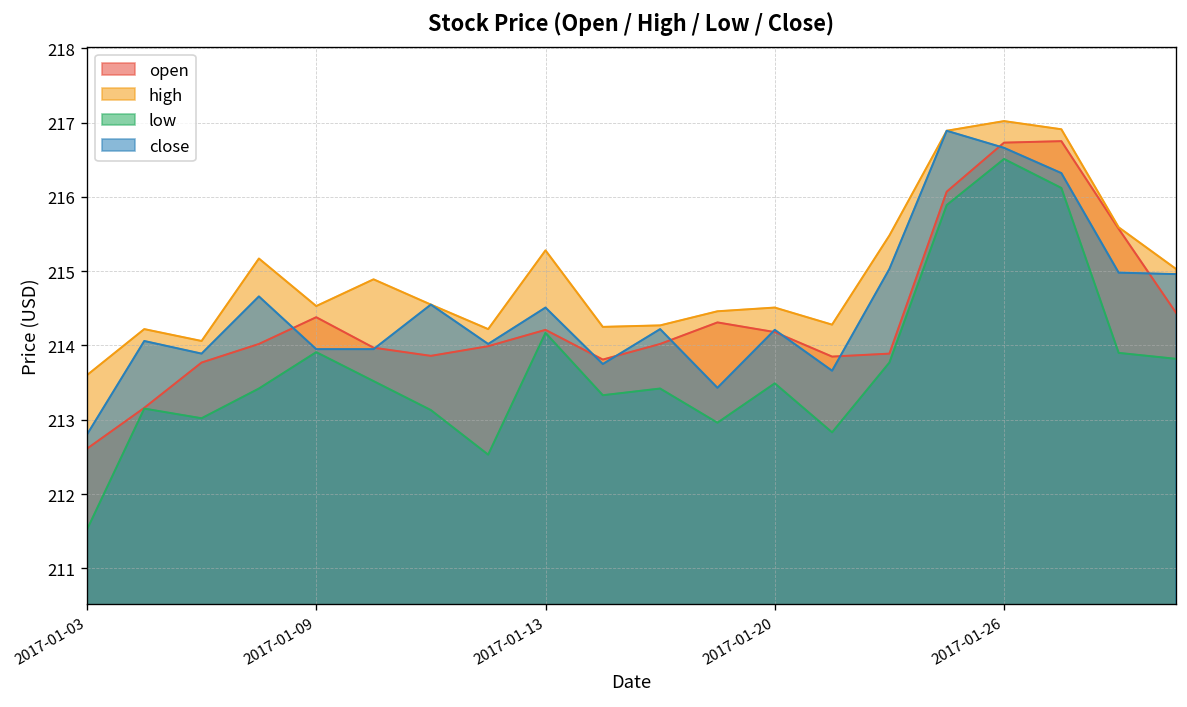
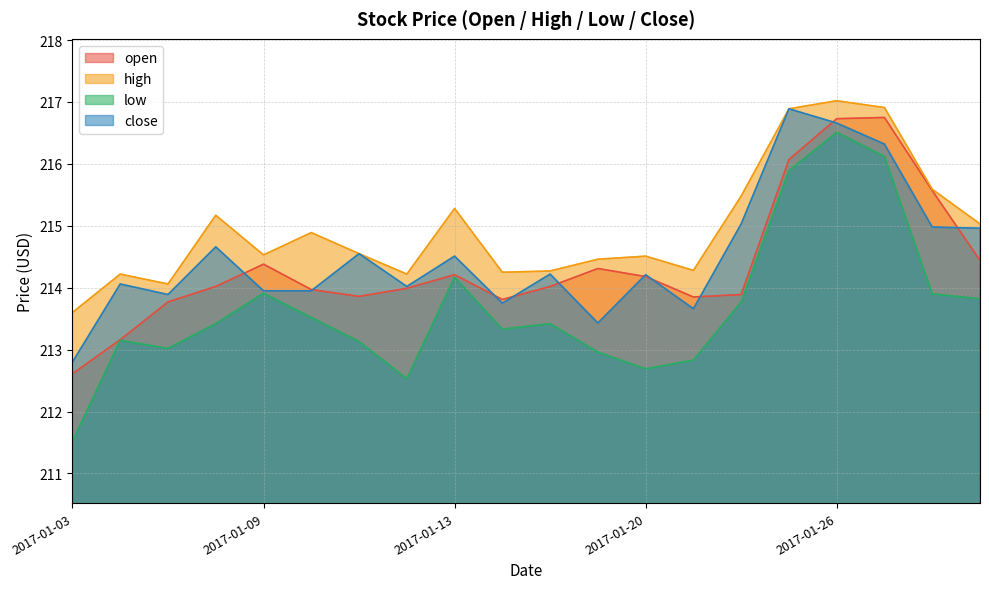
low, 2017-01-20: 213.5 -> 212.7
